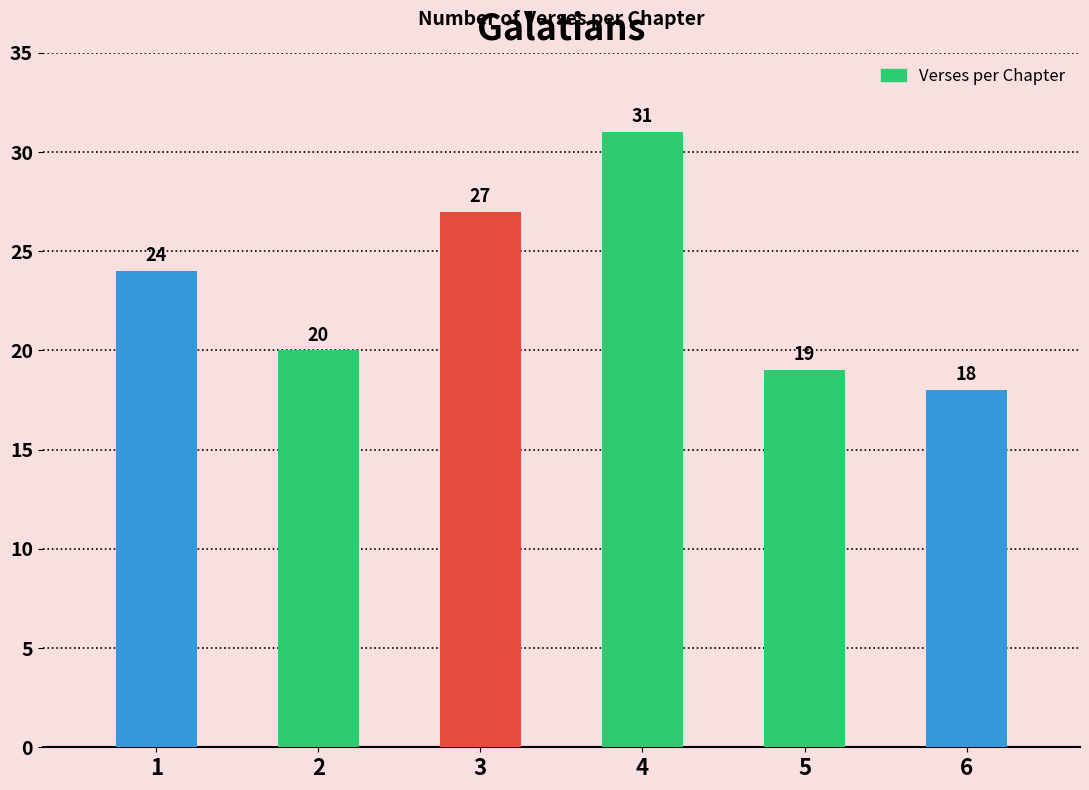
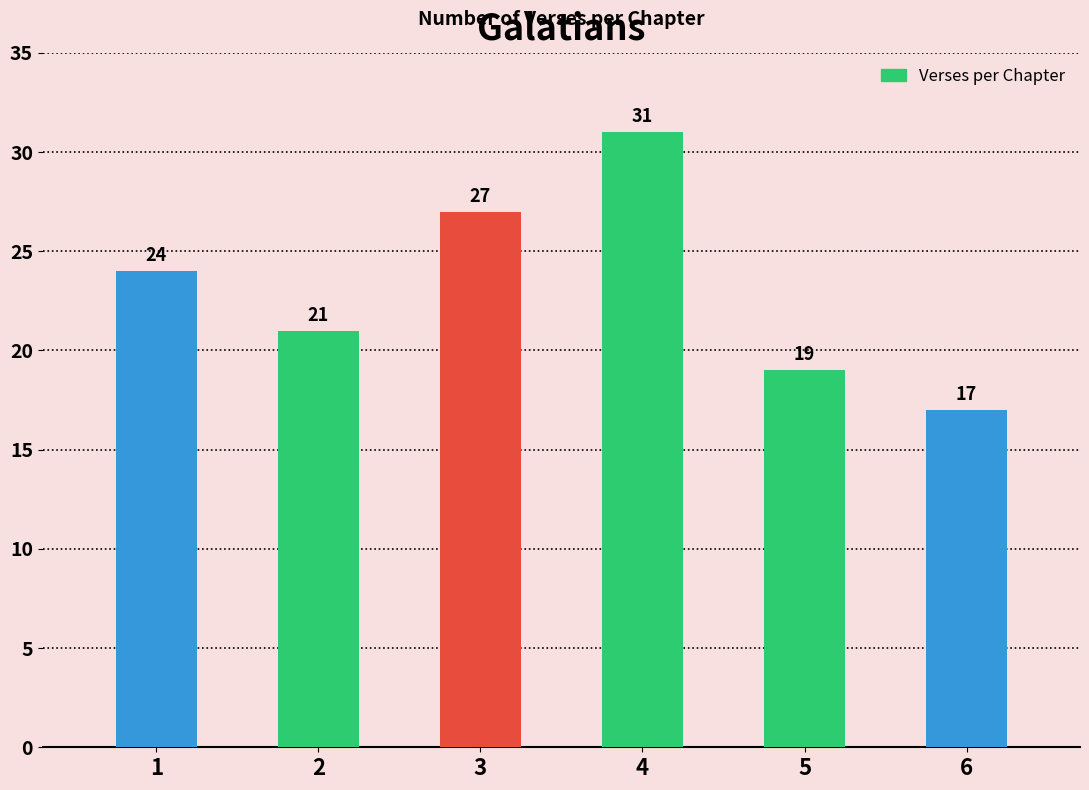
2: 20 -> 21
6: 18 -> 17
